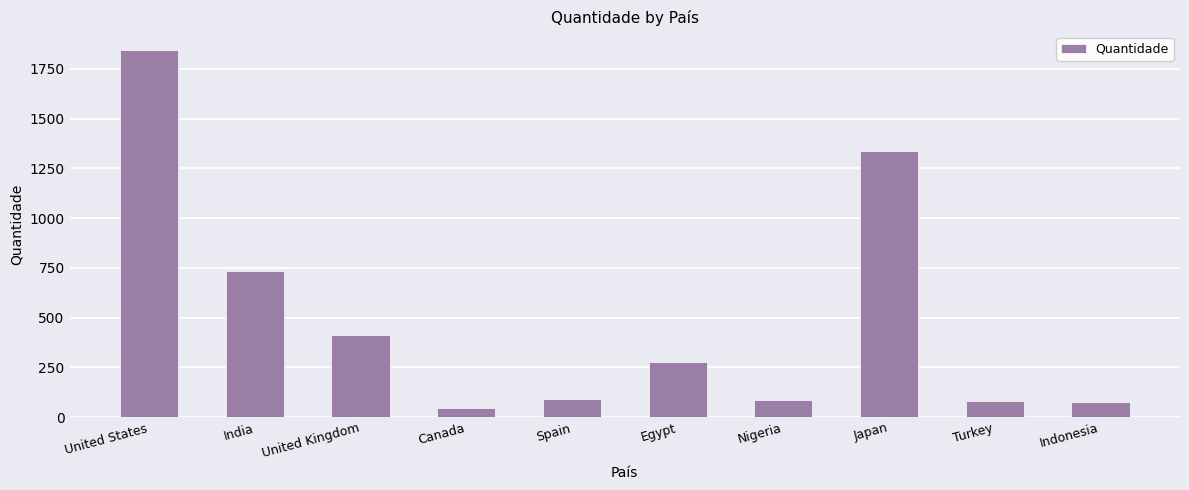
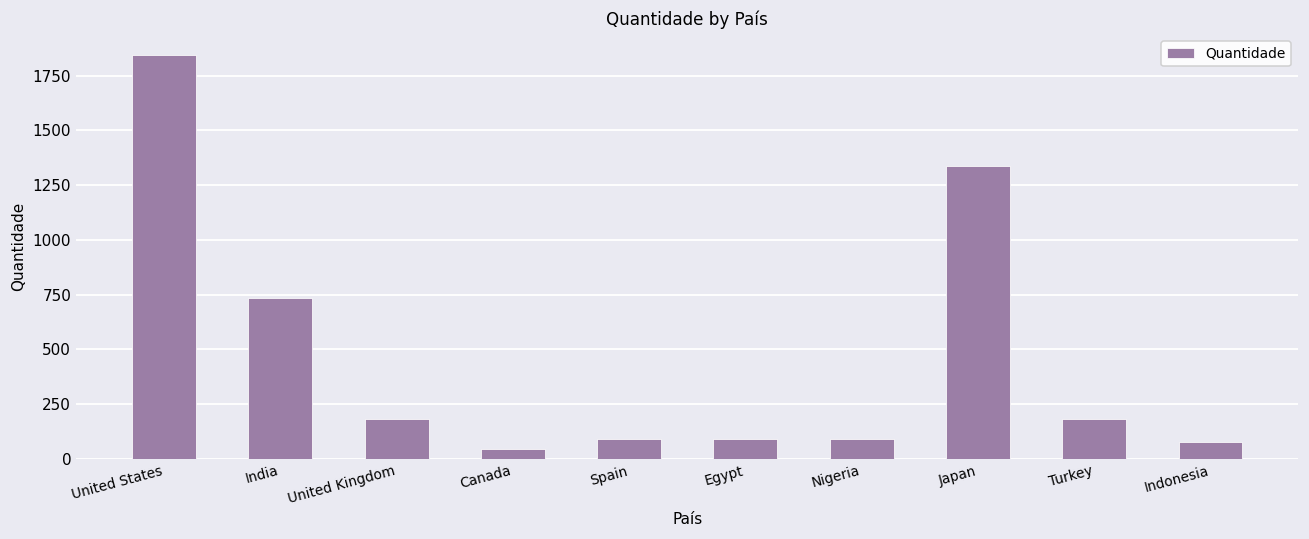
United Kingdom: 410 -> 180
Egypt: 280 -> 90
Turkey: 80 -> 180
